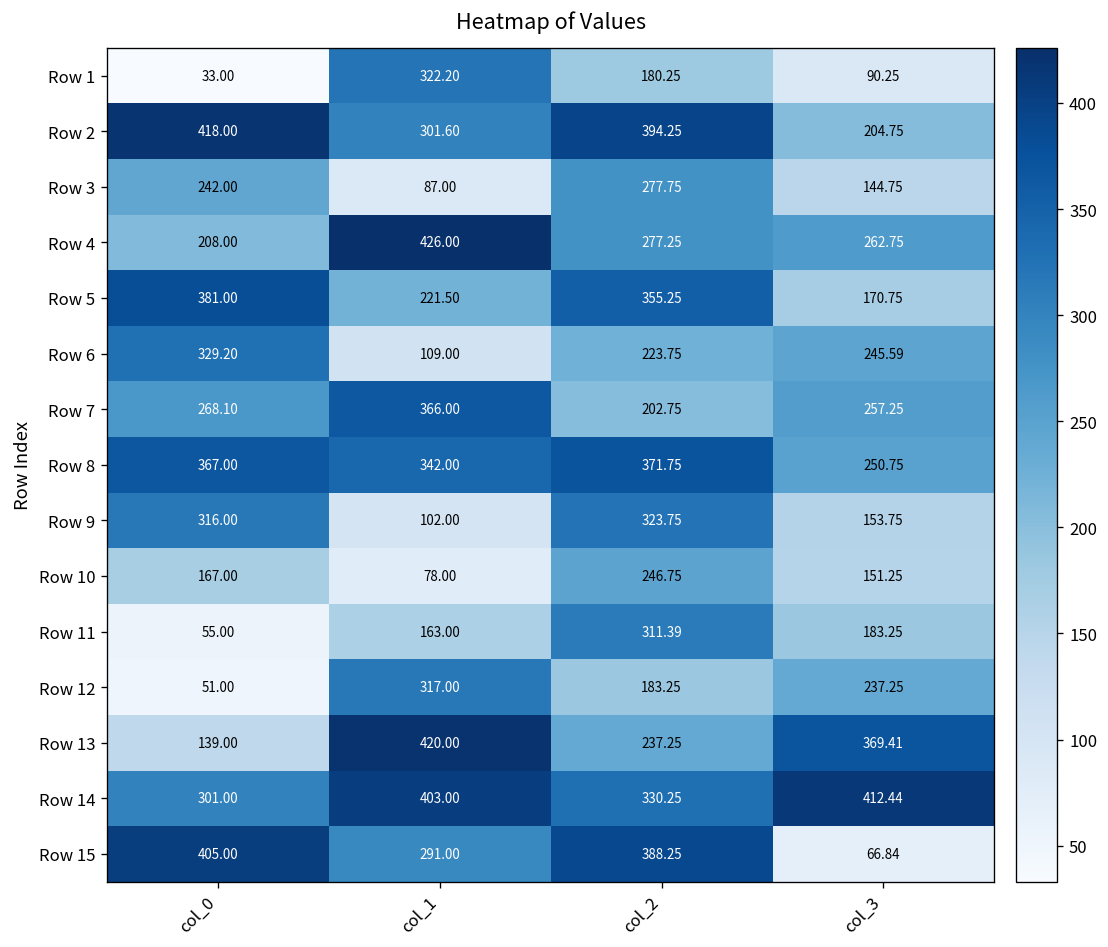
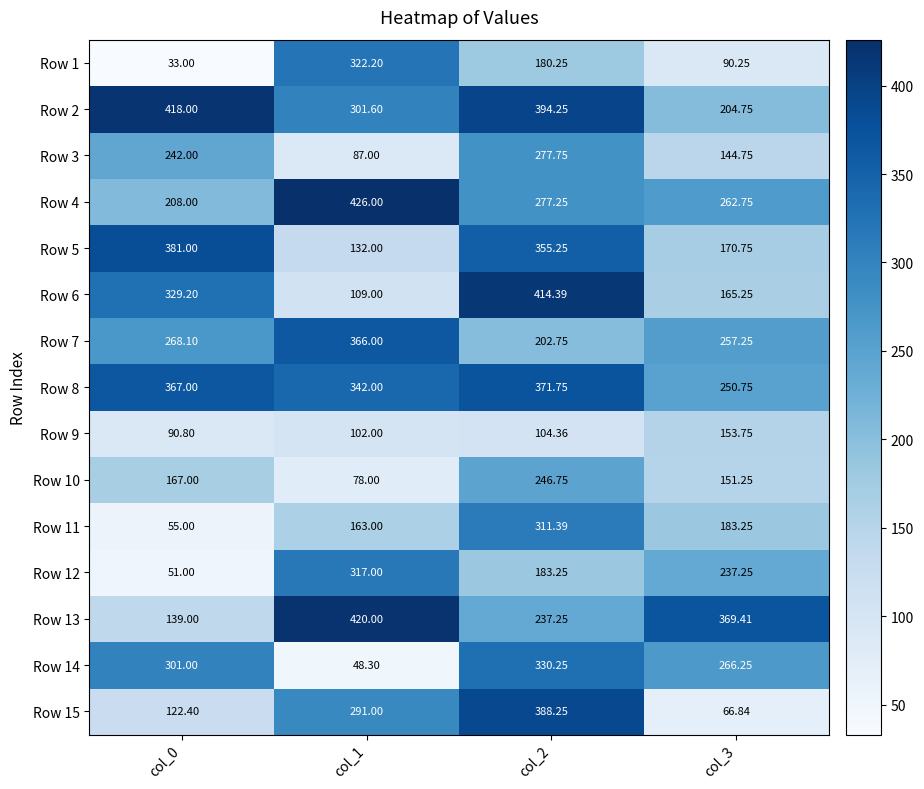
Row 5, col_1: 221.50 -> 132.00
Row 6, col_2: 223.75 -> 414.39
Row 6, col_3: 245.59 -> 165.25
Row 9, col_0: 316.00 -> 90.80
Row 9, col_2: 323.75 -> 104.36
Row 14, col_1: 403.00 -> 48.30
Row 14, col_3: 412.44 -> 266.25
Row 15, col_0: 405.00 -> 122.40
